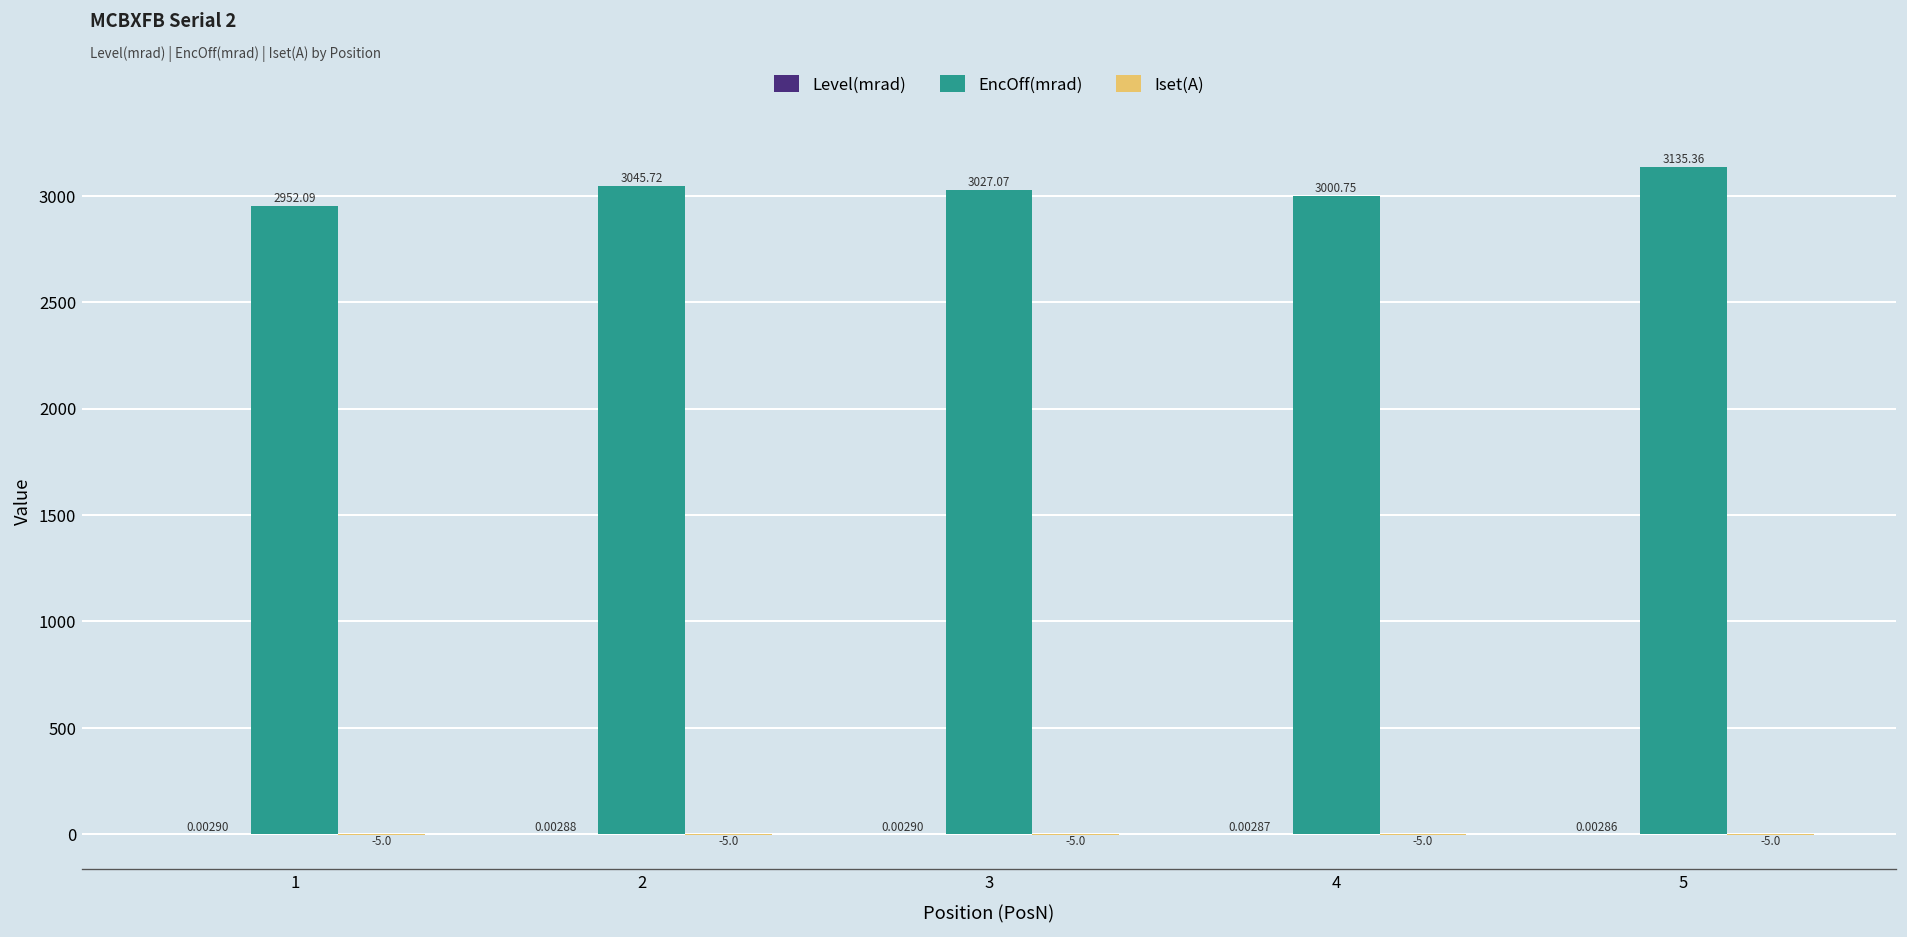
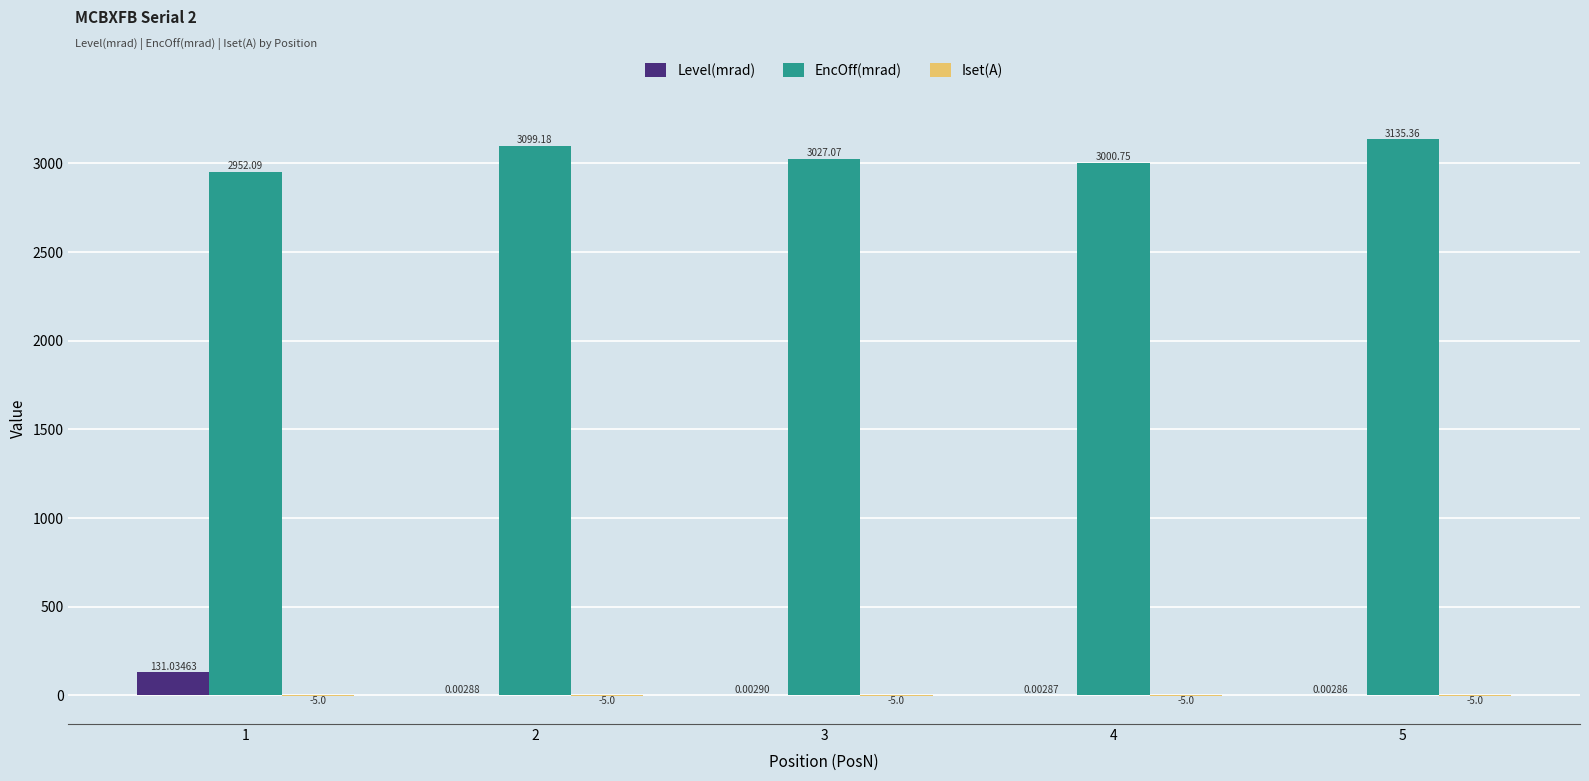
Level(mrad), 1: 0.00290 -> 131.03463
EncOff(mrad), 2: 3045.72 -> 3099.18
